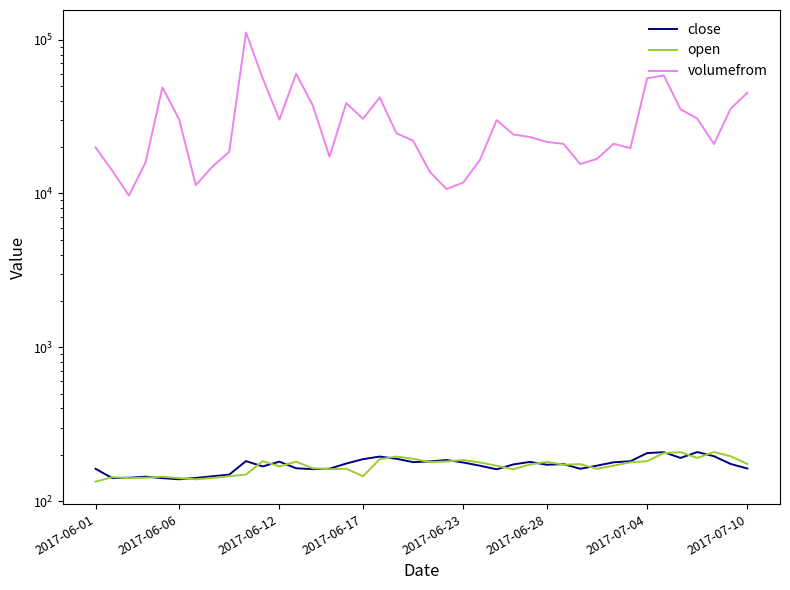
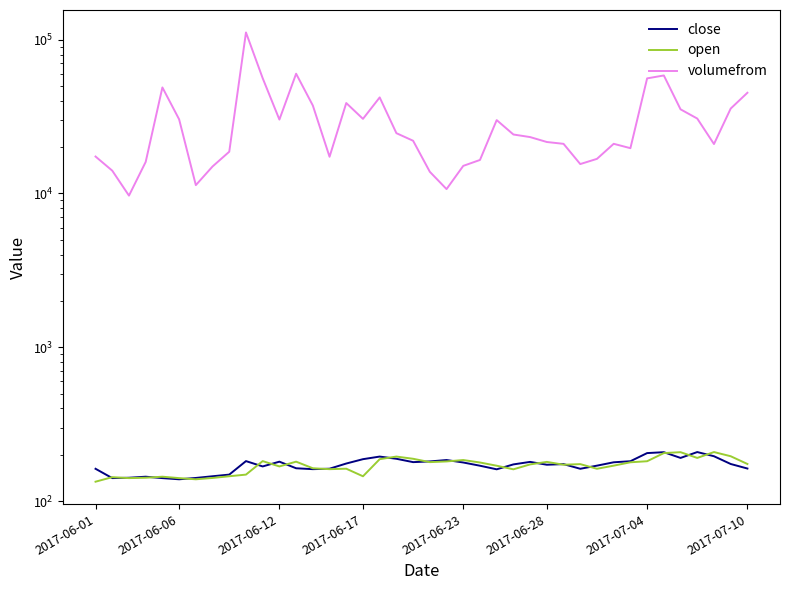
volumefrom, 2017-06-01: 20000 -> 17000
volumefrom, 2017-06-23: 12000 -> 15000
